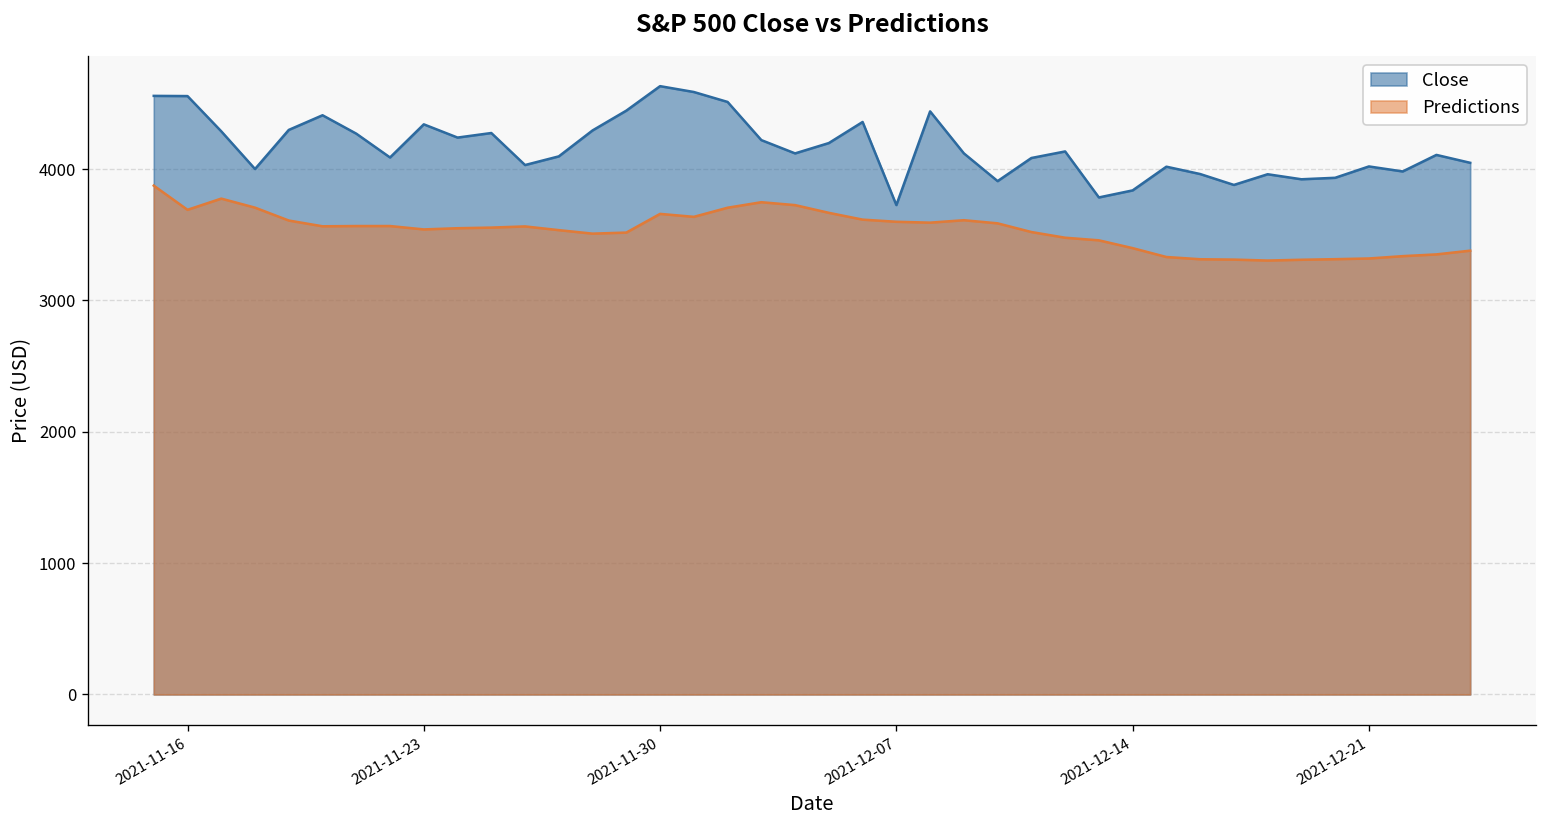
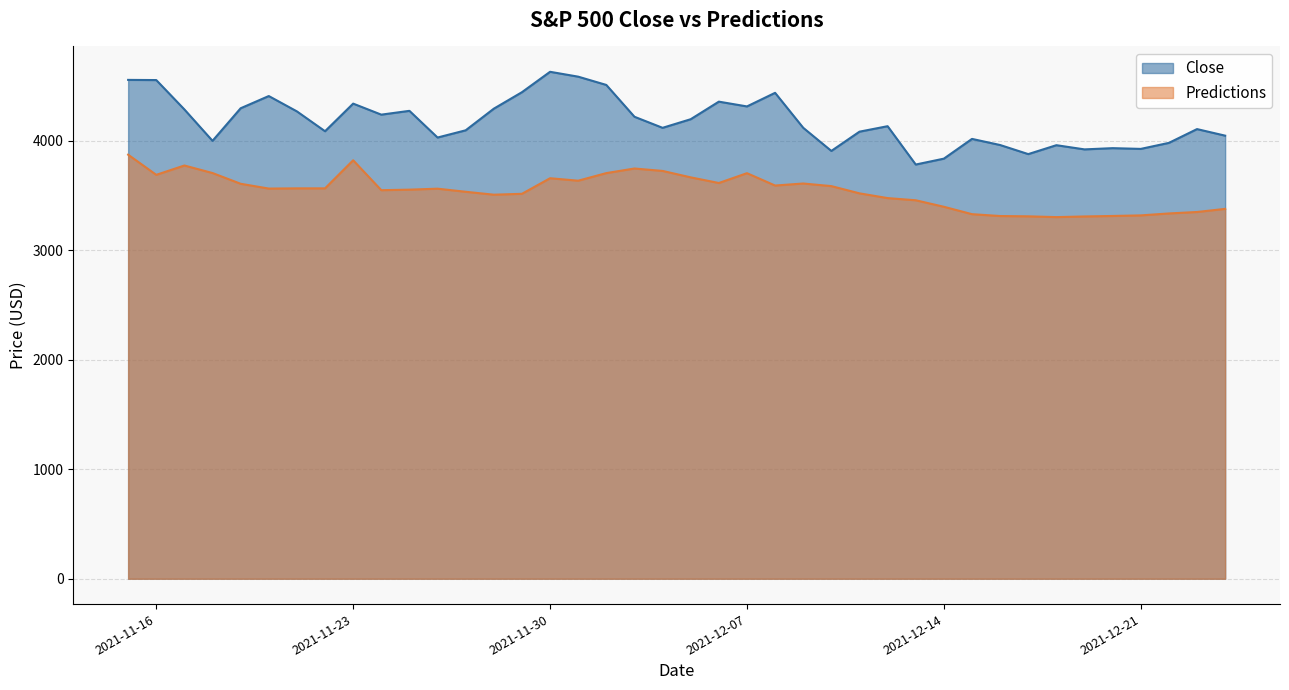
Predictions, 2021-11-23: 3540 -> 3820
Close, 2021-12-07: 3730 -> 4320
Predictions, 2021-12-07: 3600 -> 3710
Close, 2021-12-21: 4020 -> 3930
